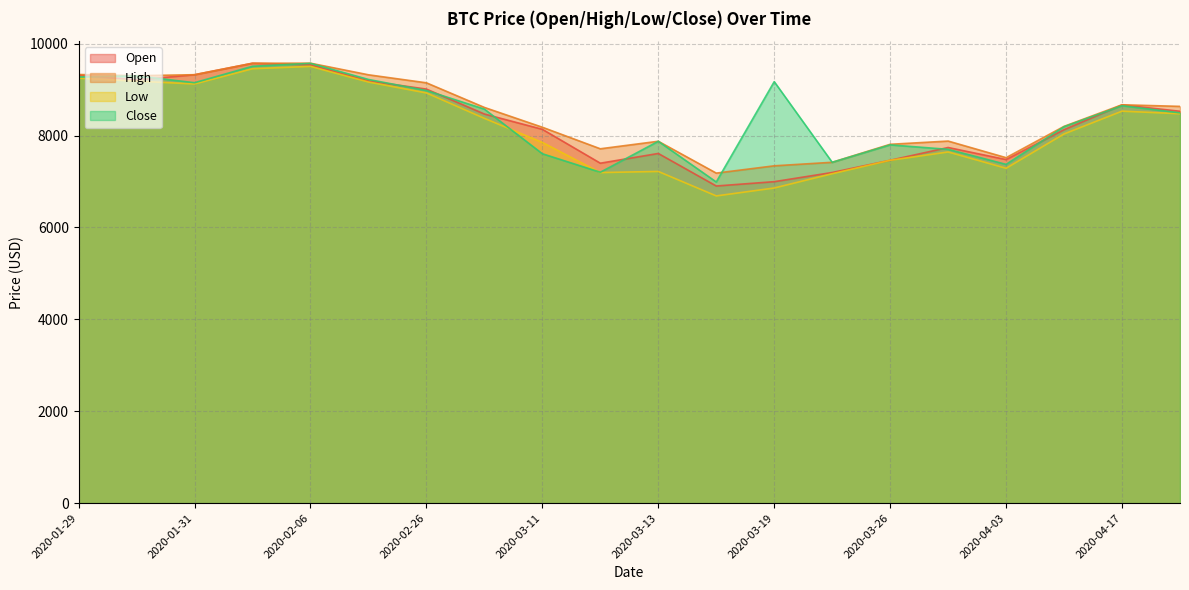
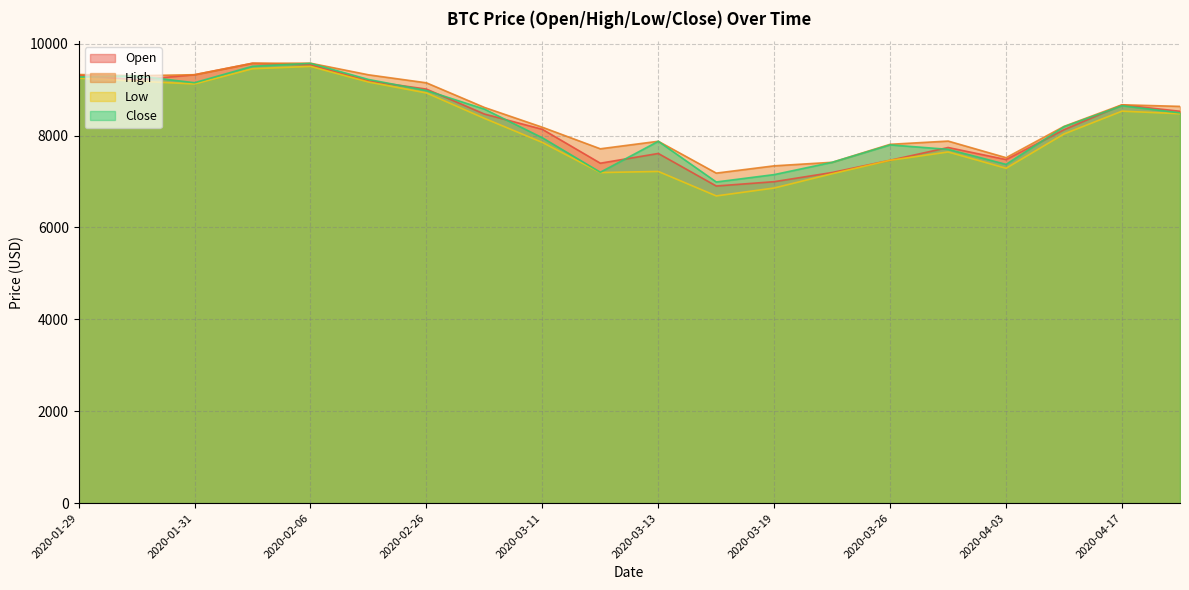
Close, 2020-03-11: 7600 -> 8000
Close, 2020-03-19: 9200 -> 7200
